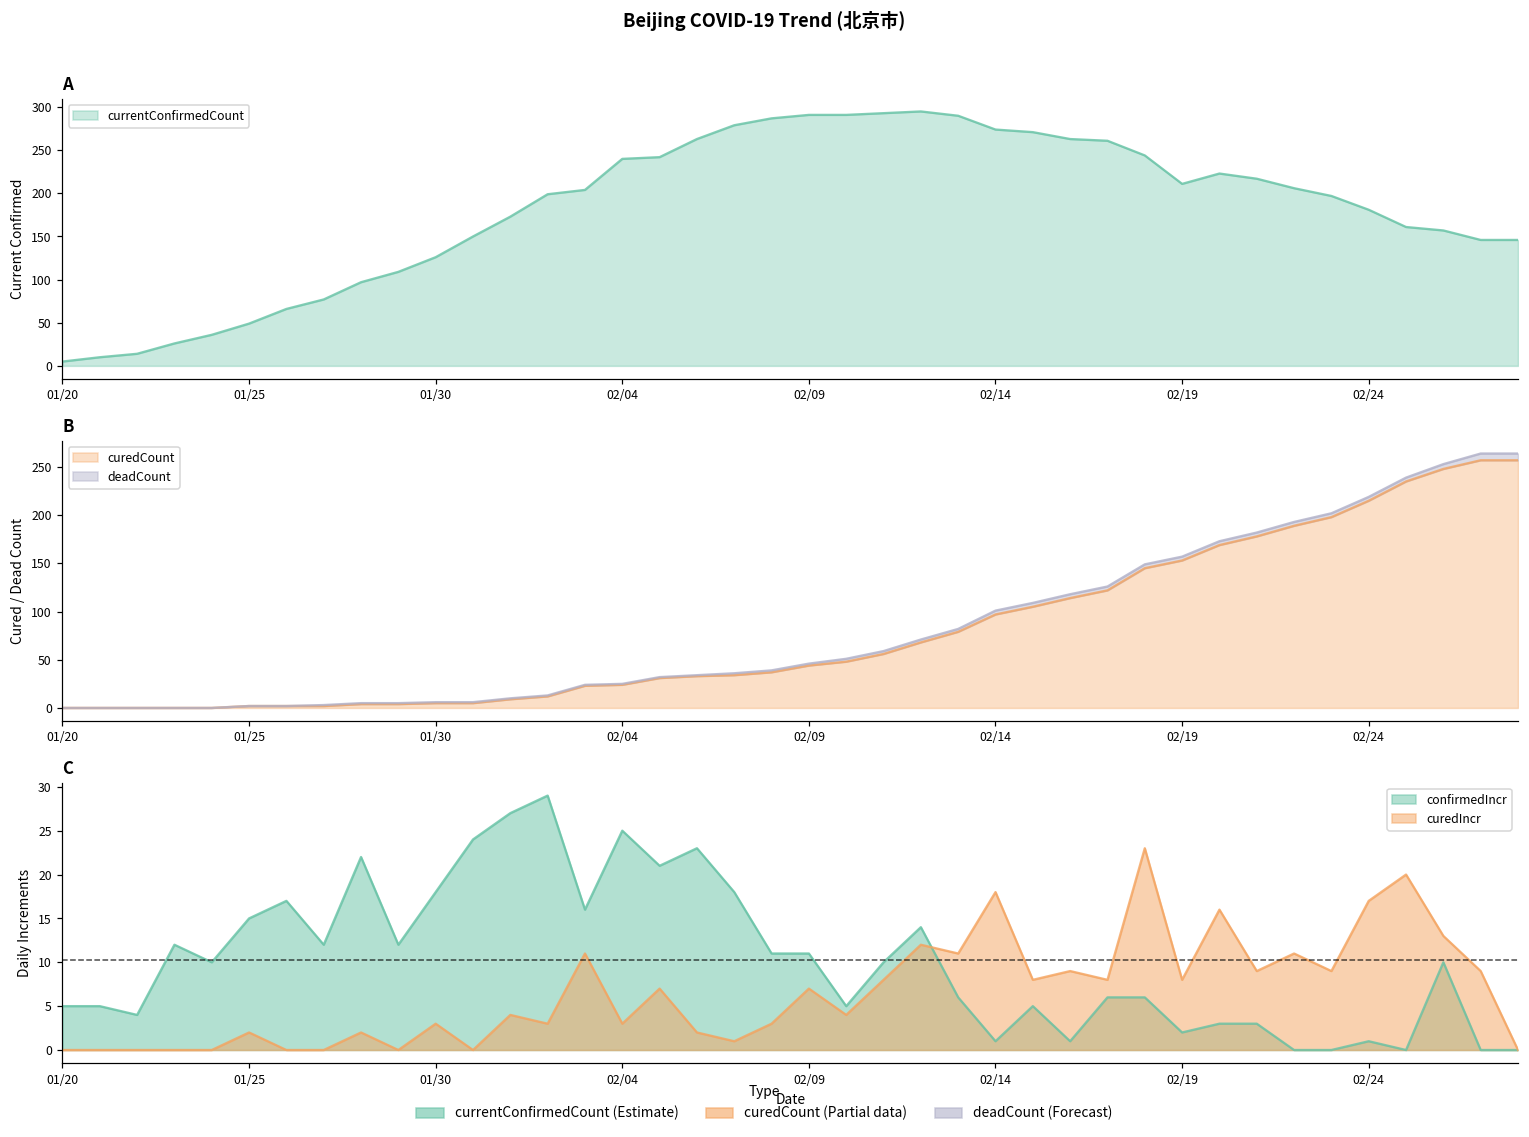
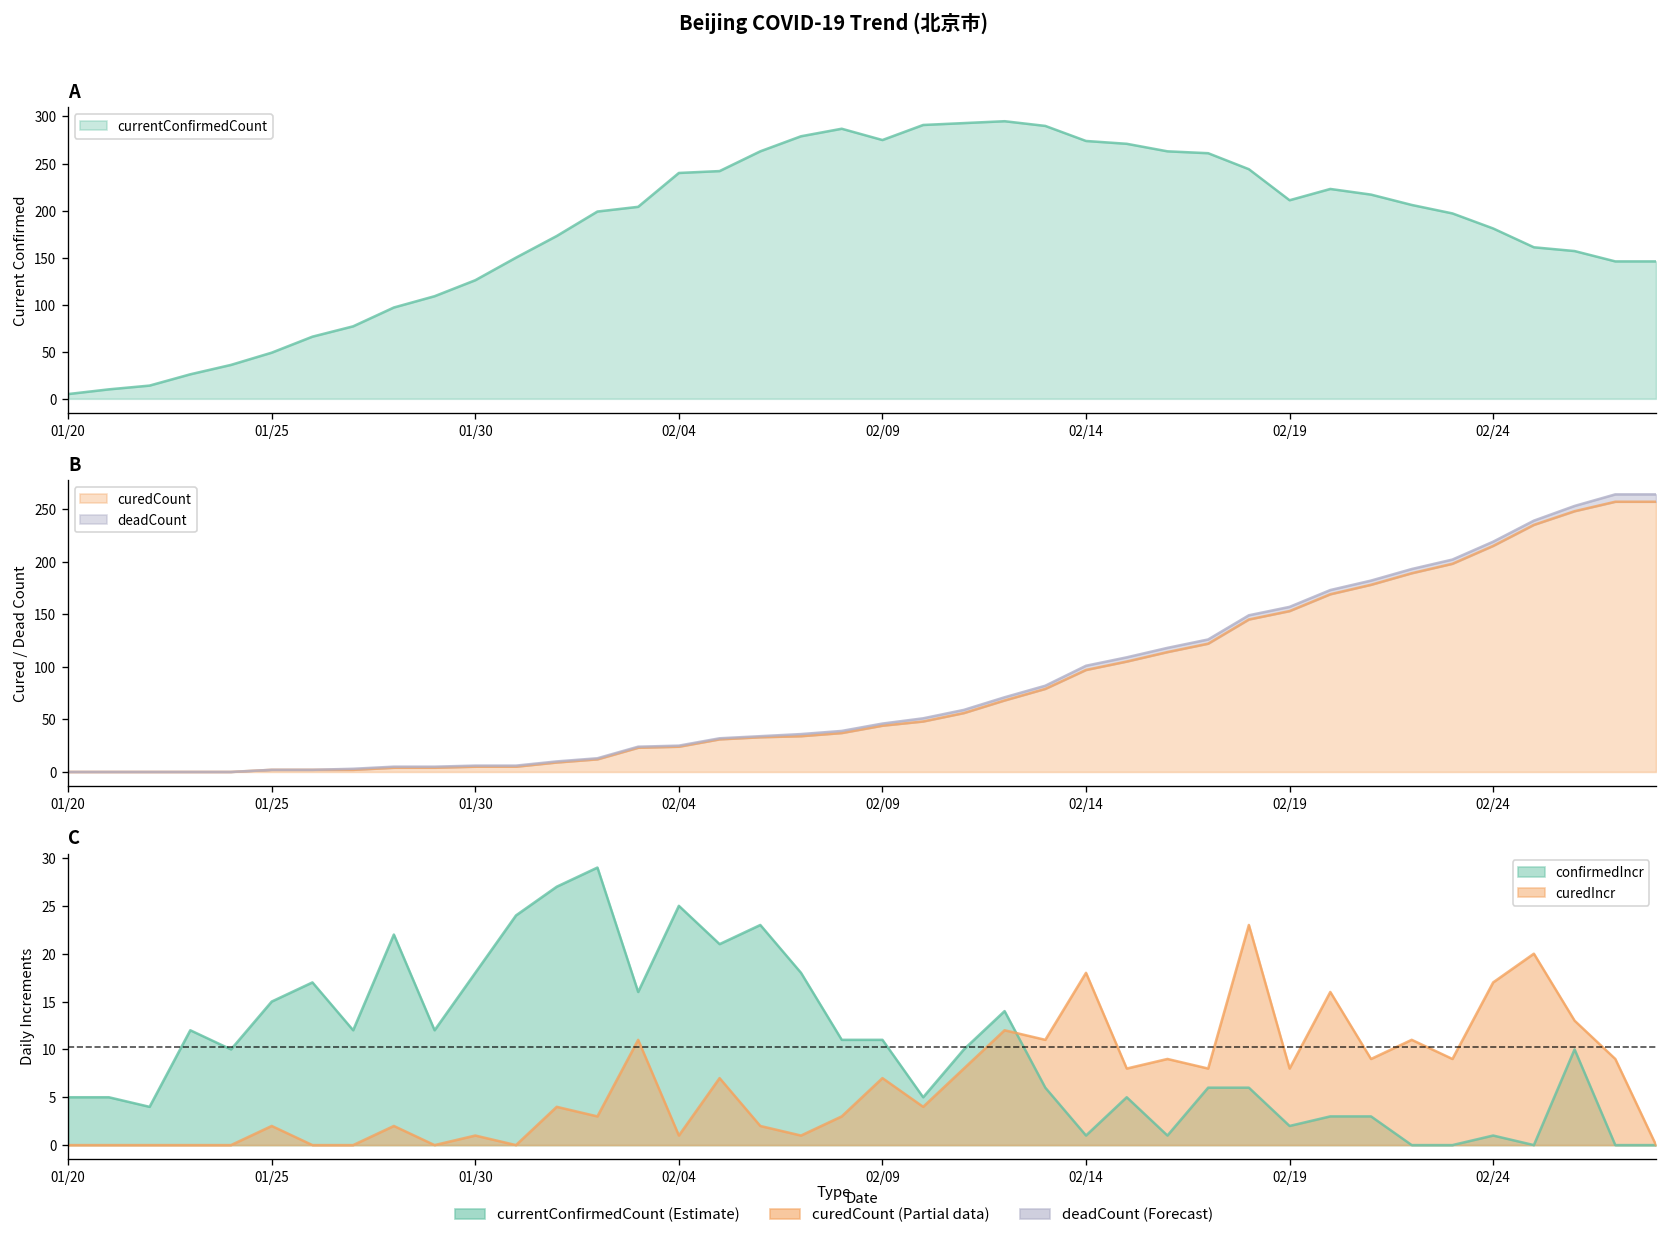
A, 02/09: 290 -> 280
C, curedIncr, 01/30: 3 -> 1
C, curedIncr, 02/04: 3 -> 1
